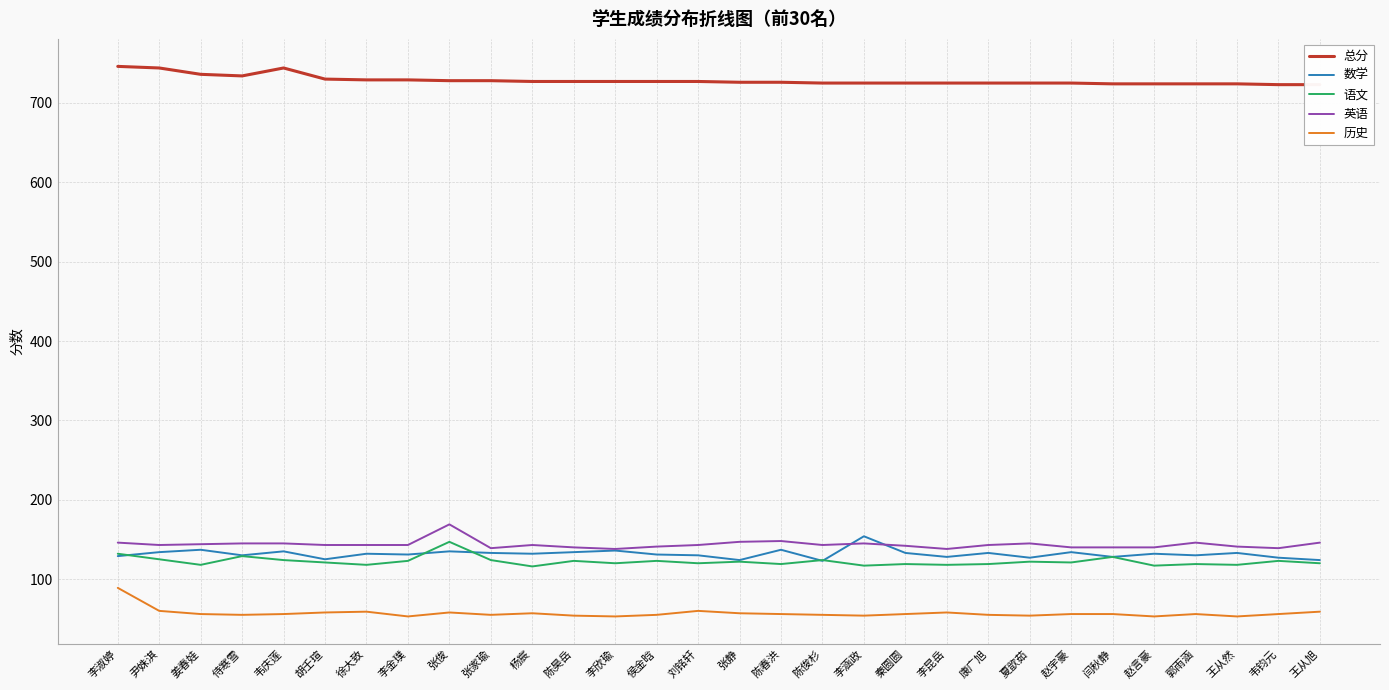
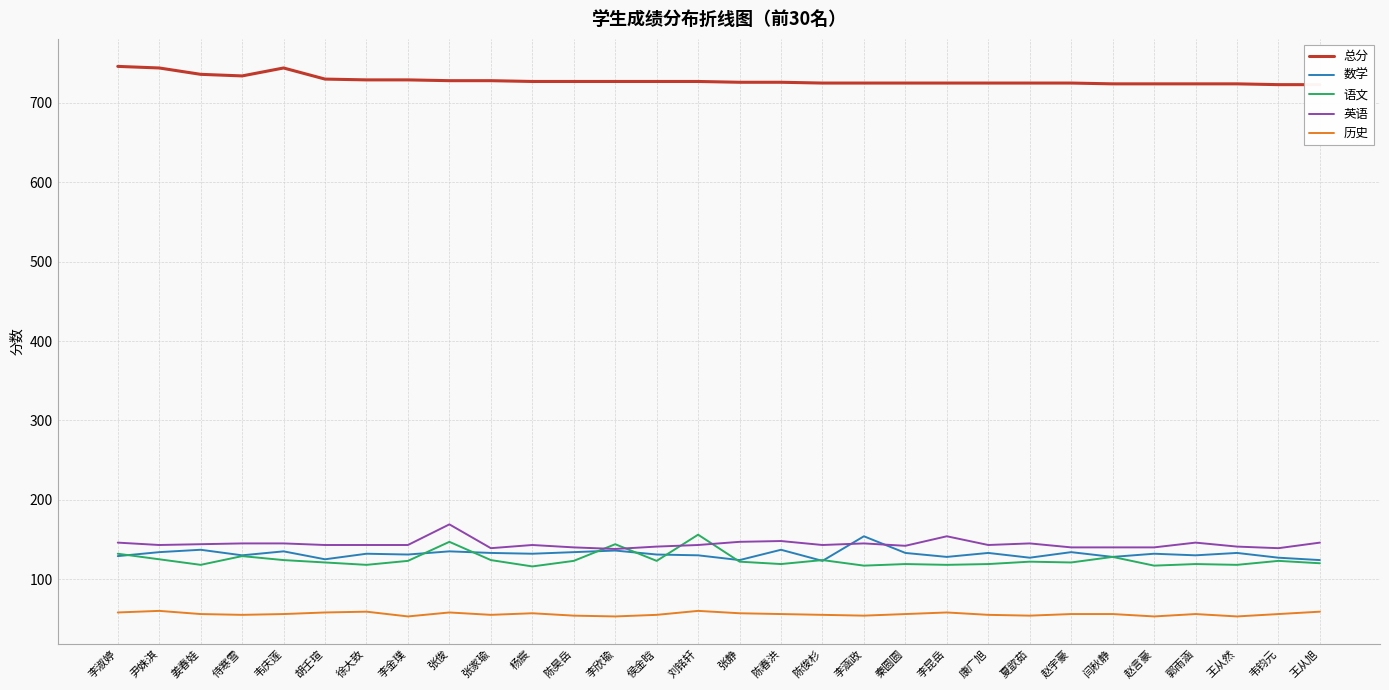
历史, 李淑婷: 90 -> 60
语文, 李欣瑜: 120 -> 140
语文, 刘铭轩: 120 -> 160
英语, 李昆岳: 140 -> 150
